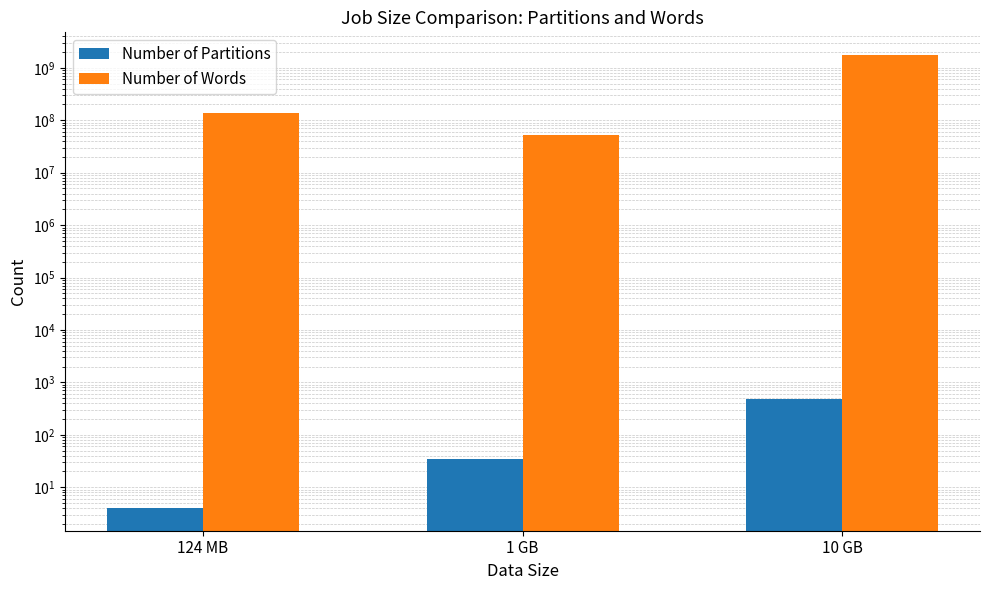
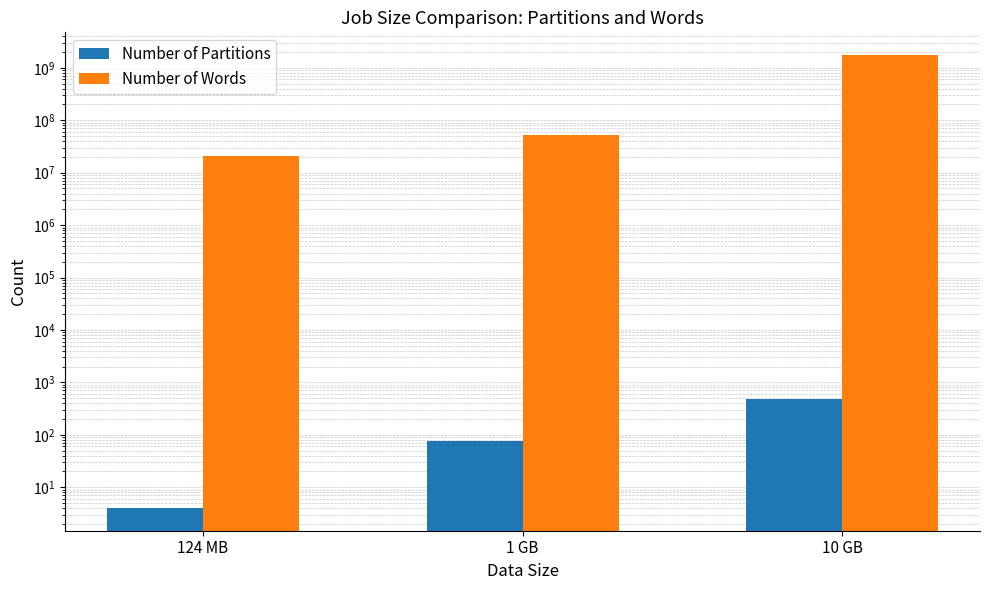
Number of Words, 124 MB: 140000000 -> 21000000
Number of Partitions, 1 GB: 40 -> 80
